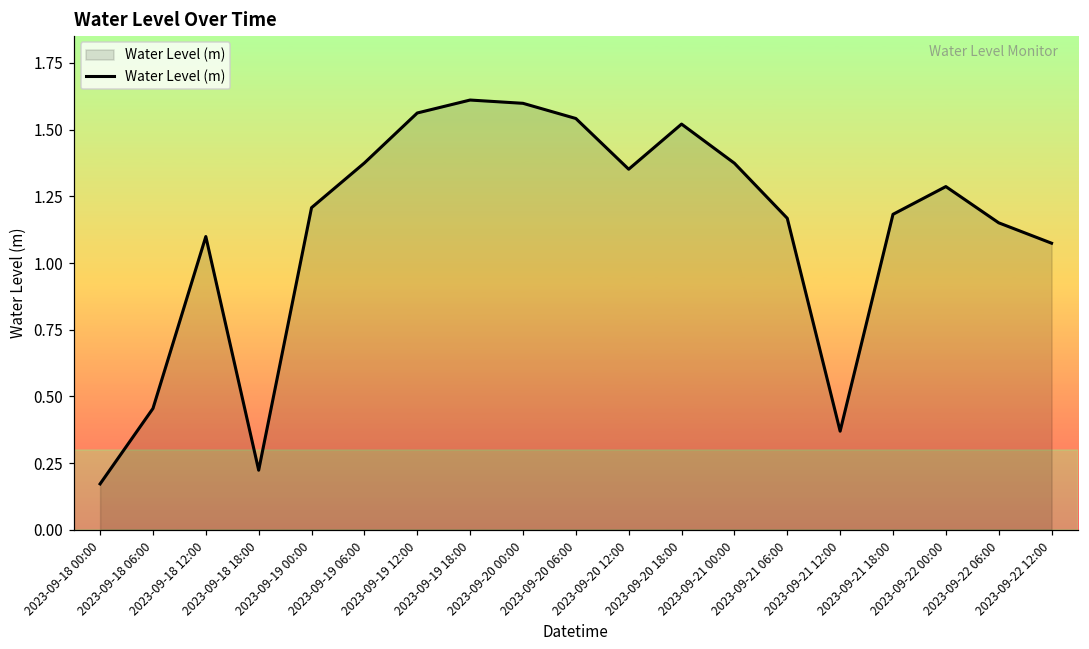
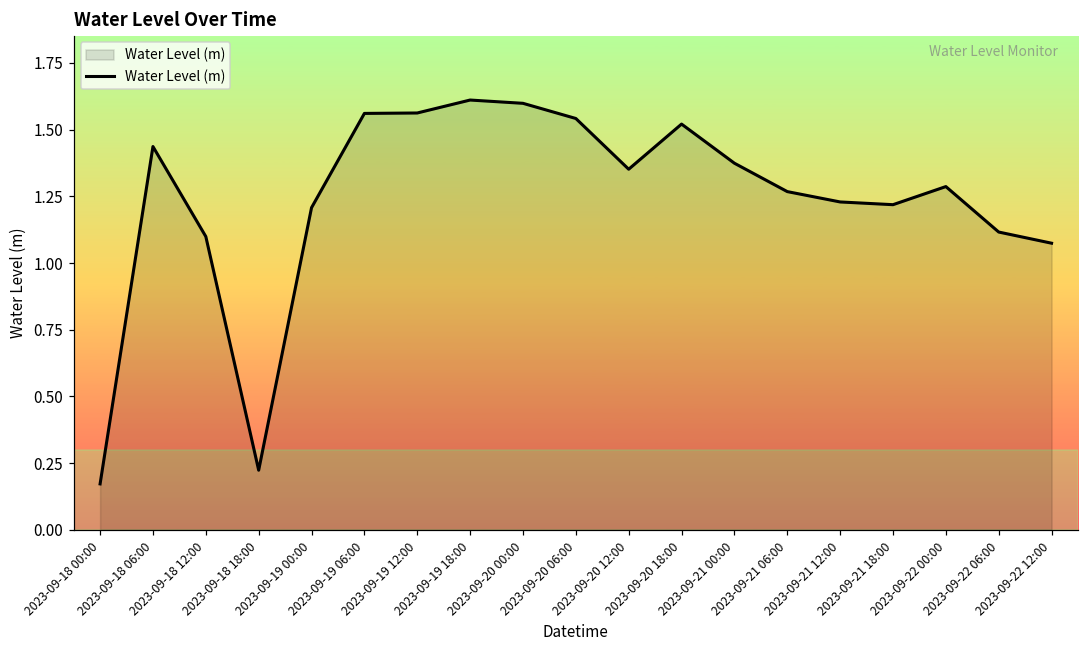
2023-09-18 06:00: 0.45 -> 1.44
2023-09-19 06:00: 1.37 -> 1.56
2023-09-21 06:00: 1.17 -> 1.27
2023-09-21 12:00: 0.37 -> 1.23
2023-09-21 18:00: 1.18 -> 1.22
2023-09-22 06:00: 1.15 -> 1.12
